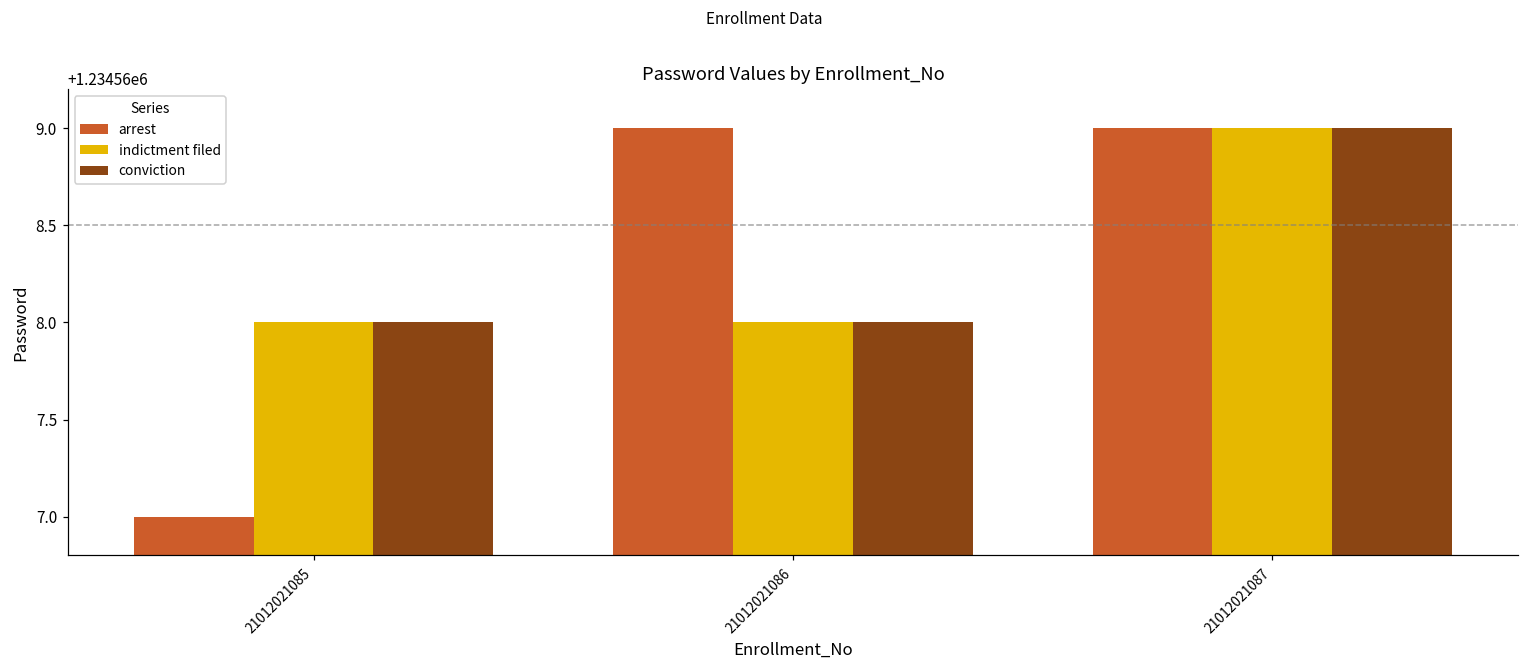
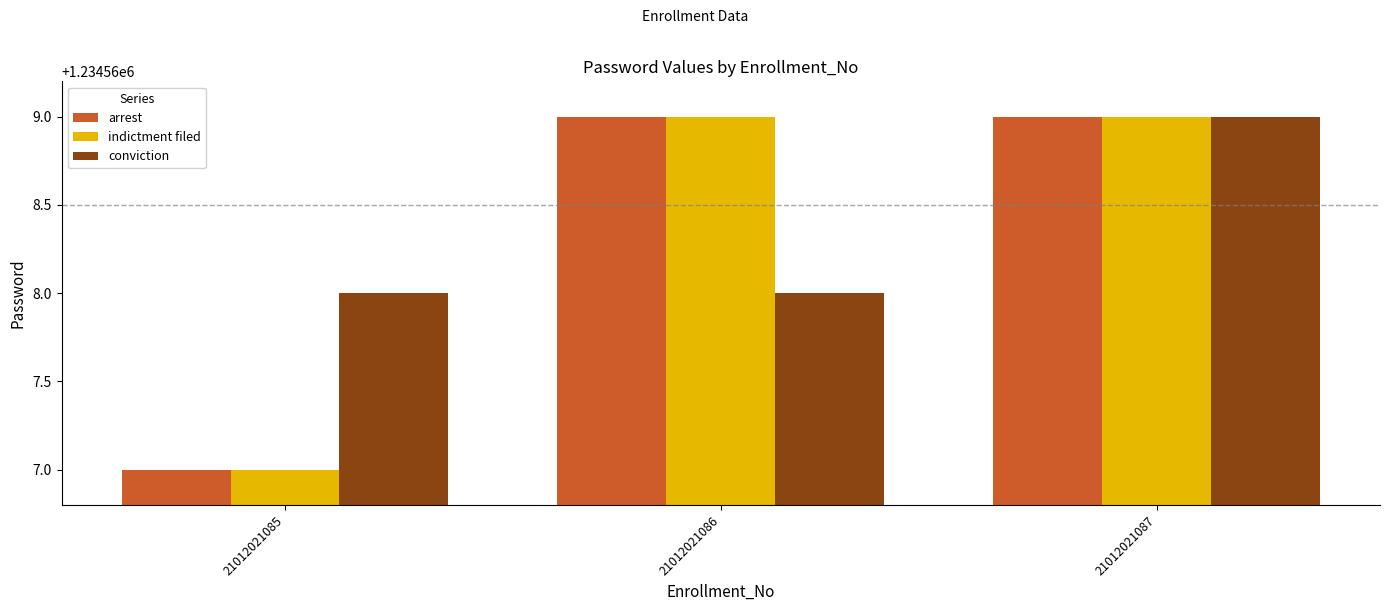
indictment filed, 21012021085: 1234568 -> 1234567
indictment filed, 21012021086: 1234568 -> 1234569
